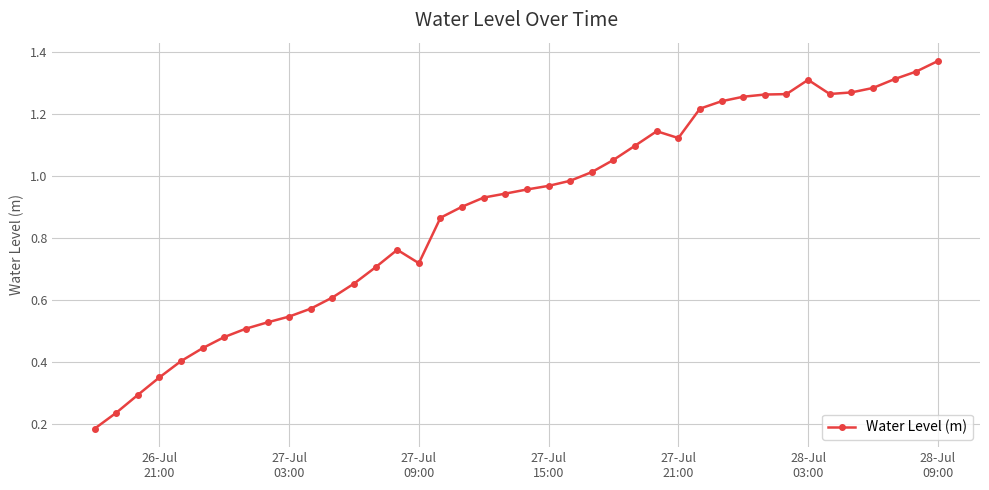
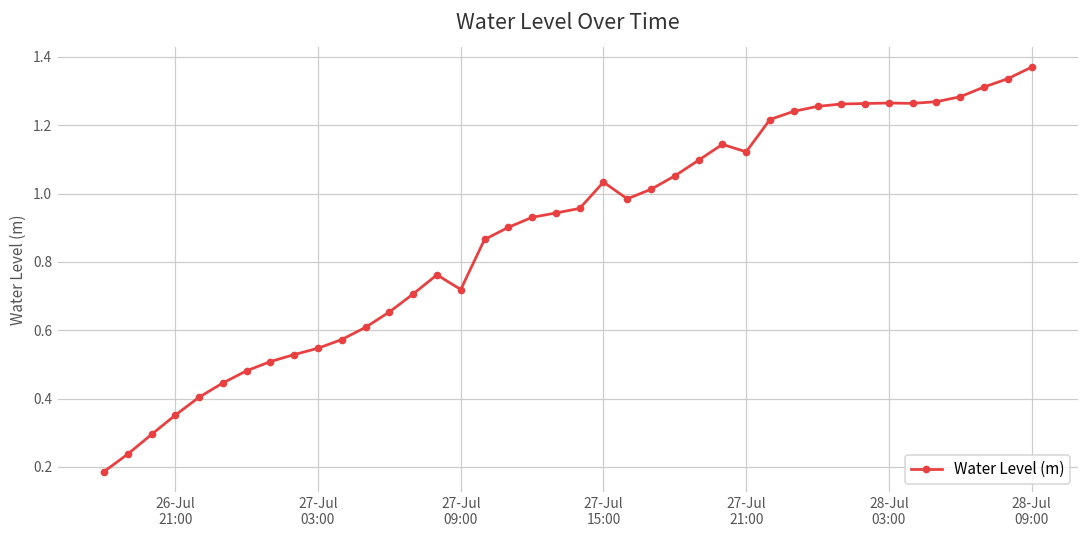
27-Jul 15:00: 0.97 -> 1.03
28-Jul 03:00: 1.31 -> 1.27
